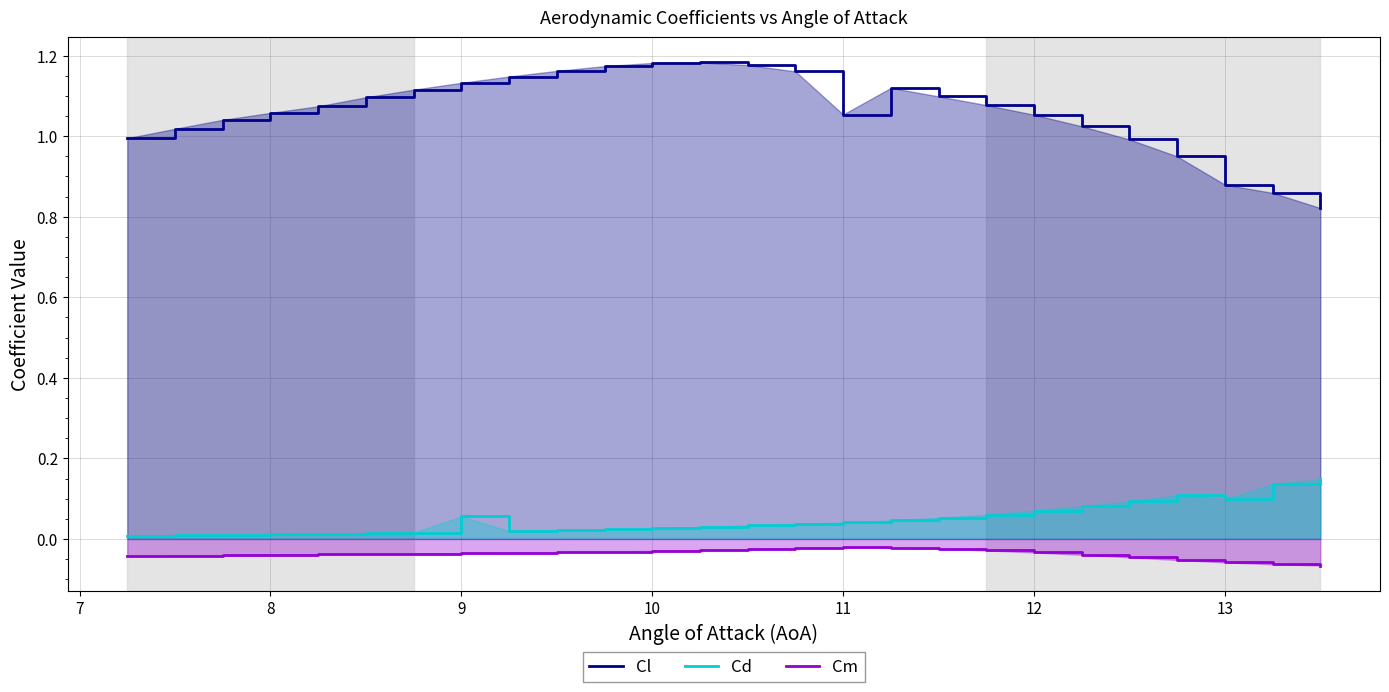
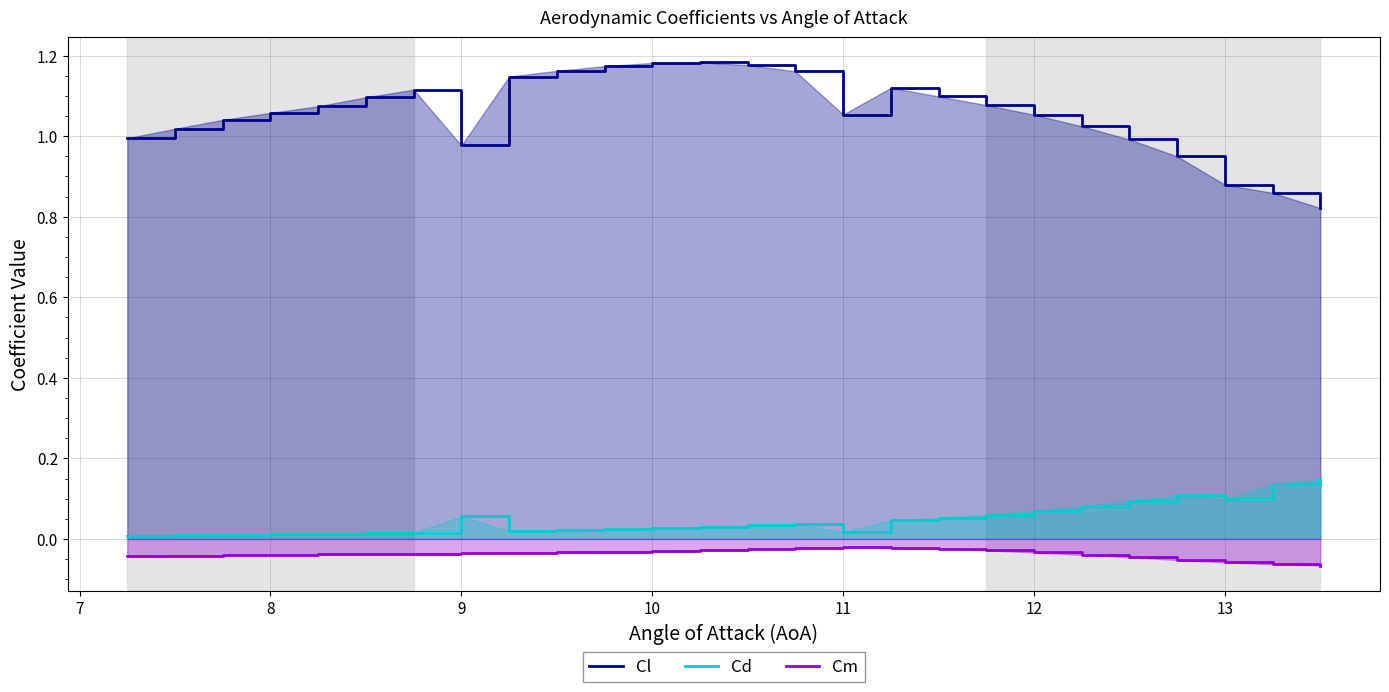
Cl, 9: 1.13 -> 0.98
Cd, 11: 0.04 -> 0.02
